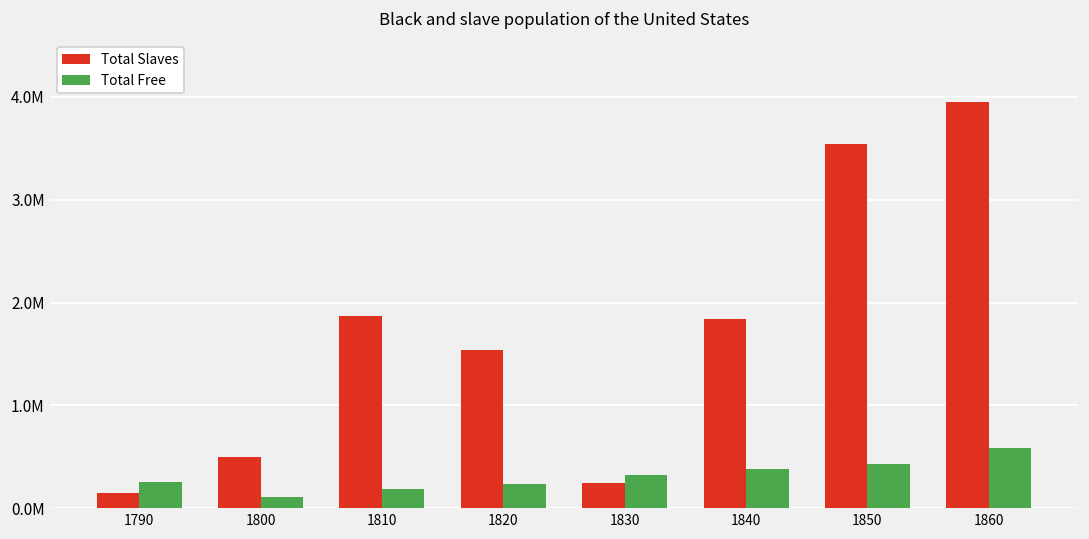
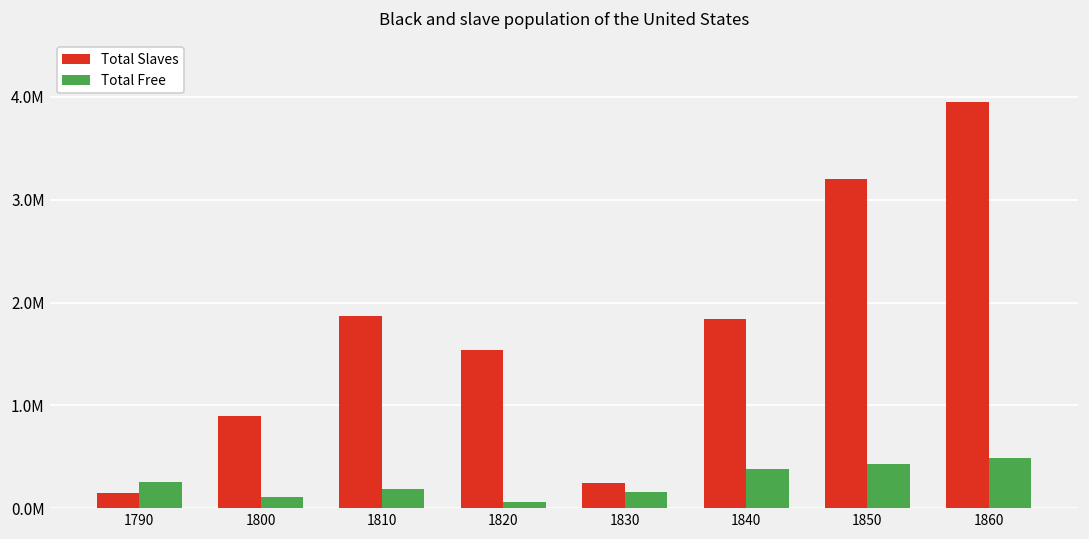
Total Slaves, 1800: 500000 -> 900000
Total Free, 1820: 200000 -> 100000
Total Free, 1830: 300000 -> 200000
Total Slaves, 1850: 3500000 -> 3200000
Total Free, 1860: 600000 -> 500000
